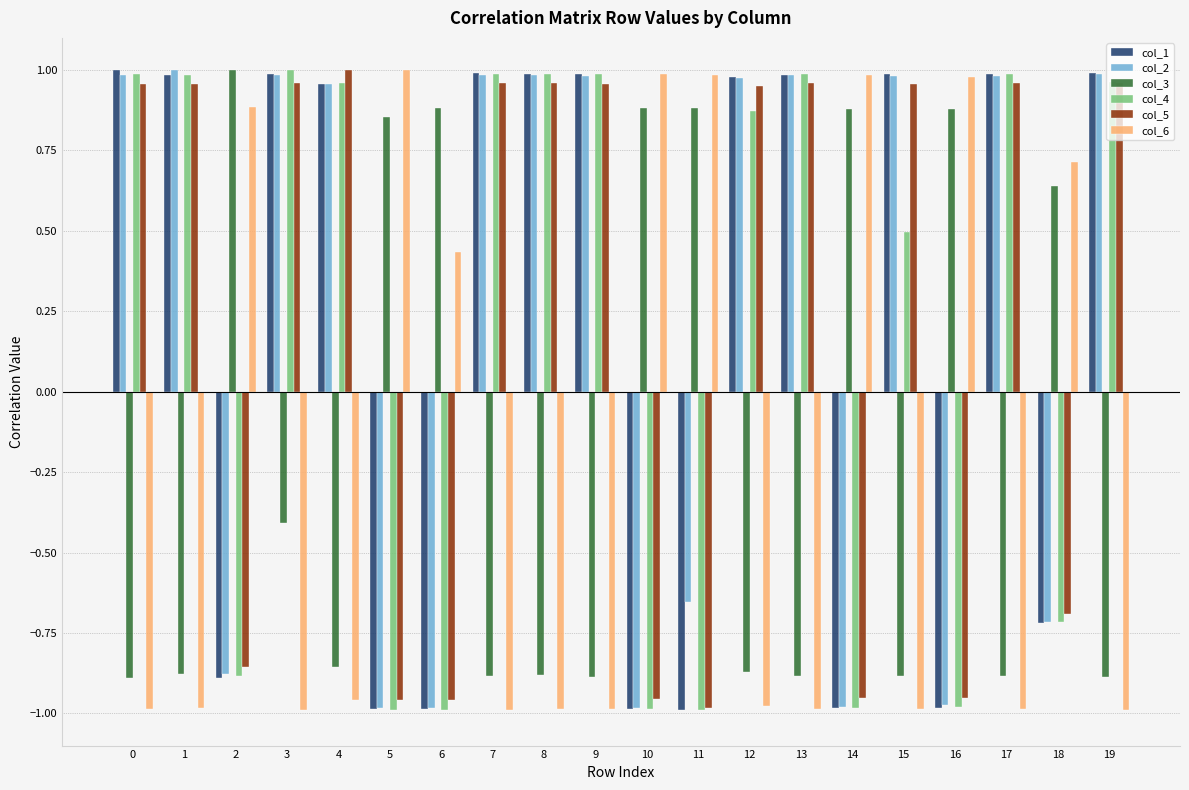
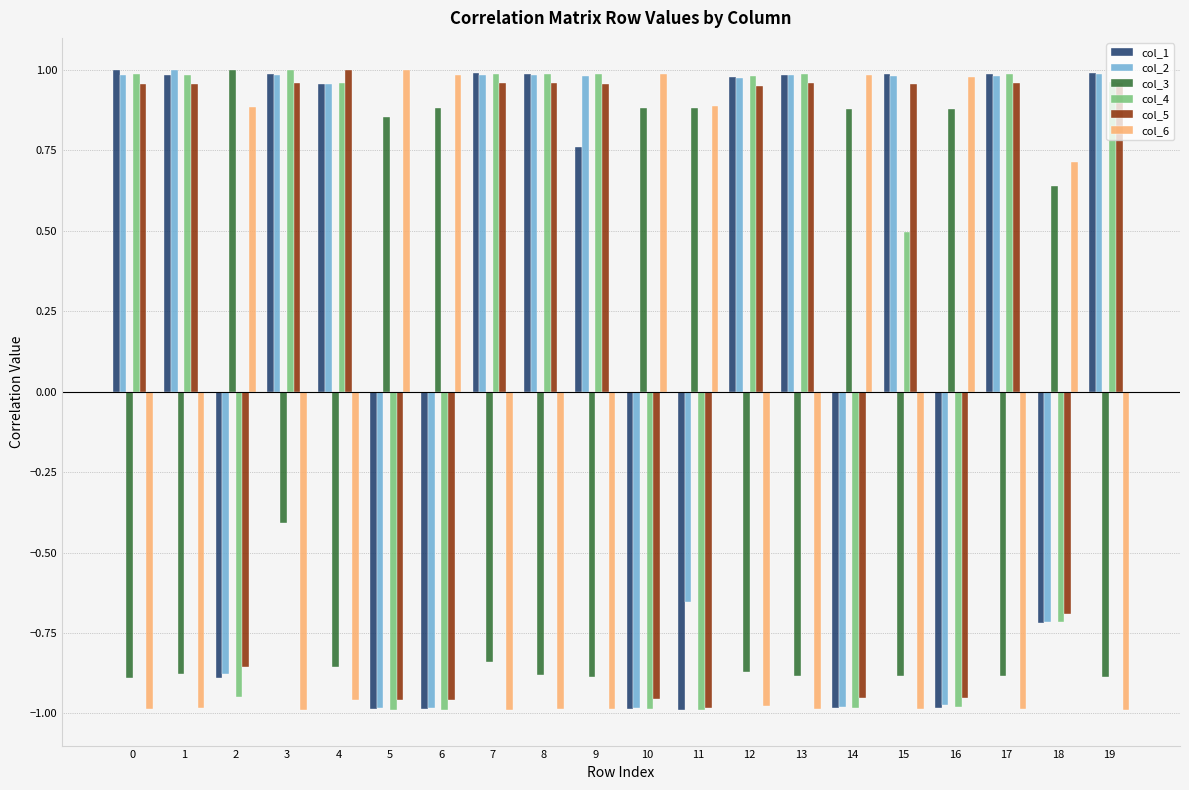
col_4, 2: -0.88 -> -0.95
col_6, 6: 0.44 -> 0.99
col_3, 7: -0.88 -> -0.84
col_1, 9: 0.99 -> 0.76
col_6, 11: 0.99 -> 0.89
col_4, 12: 0.87 -> 0.98
